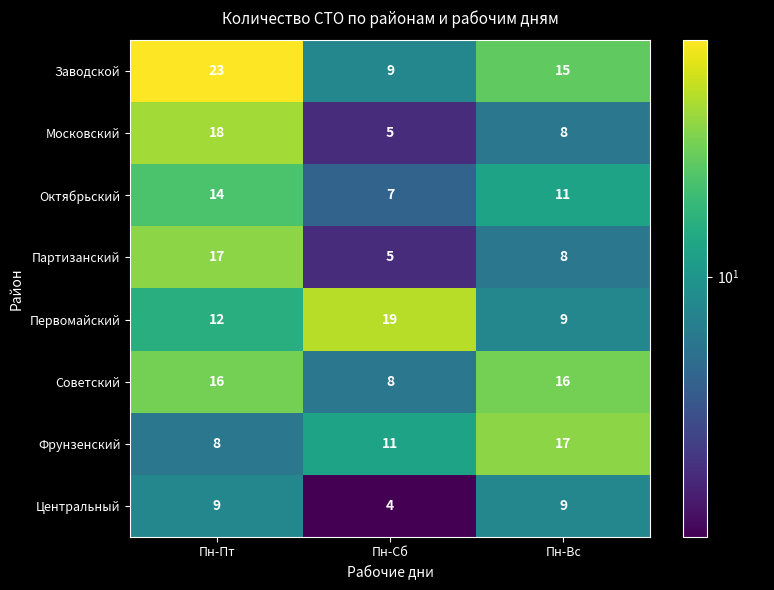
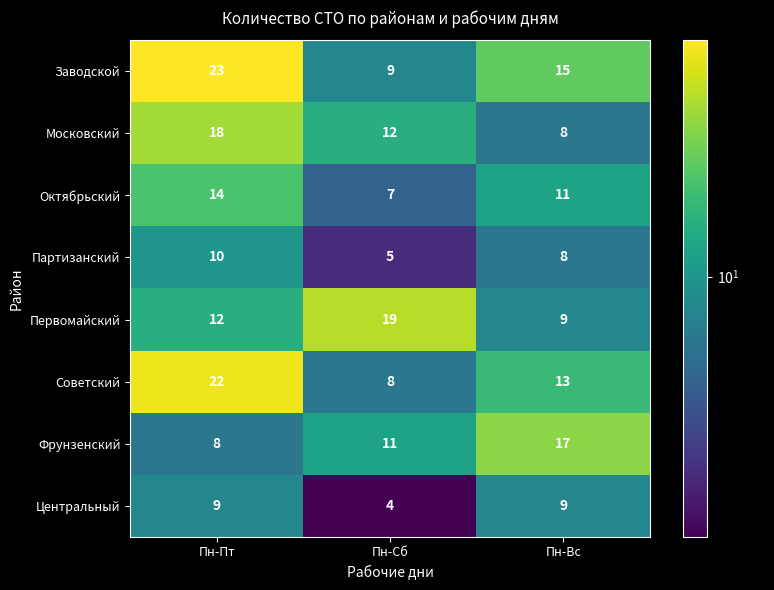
Московский, Пн-Сб: 5 -> 12
Партизанский, Пн-Пт: 17 -> 10
Советский, Пн-Пт: 16 -> 22
Советский, Пн-Вс: 16 -> 13
